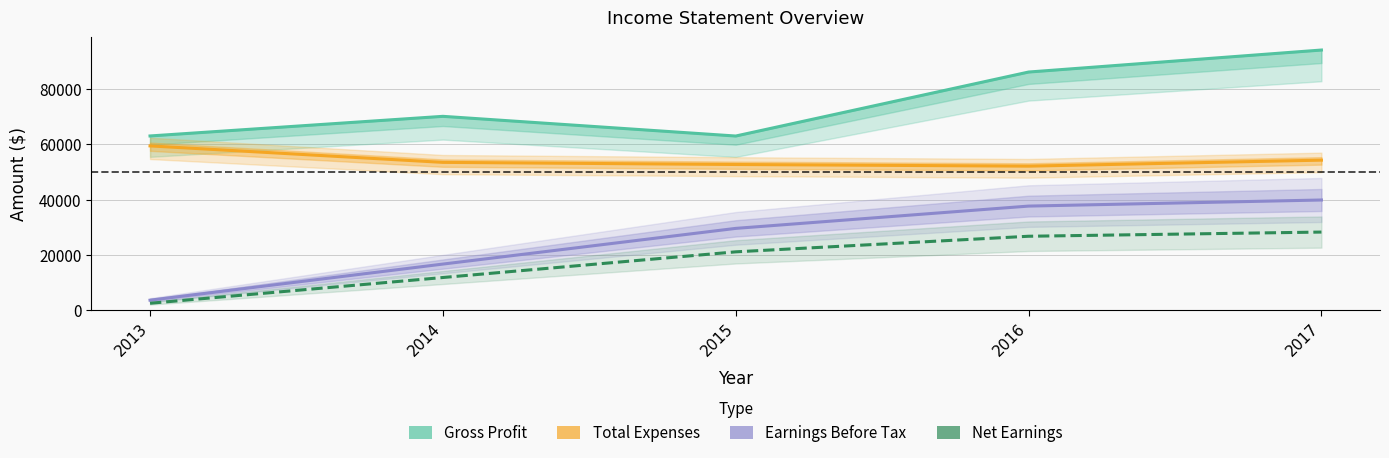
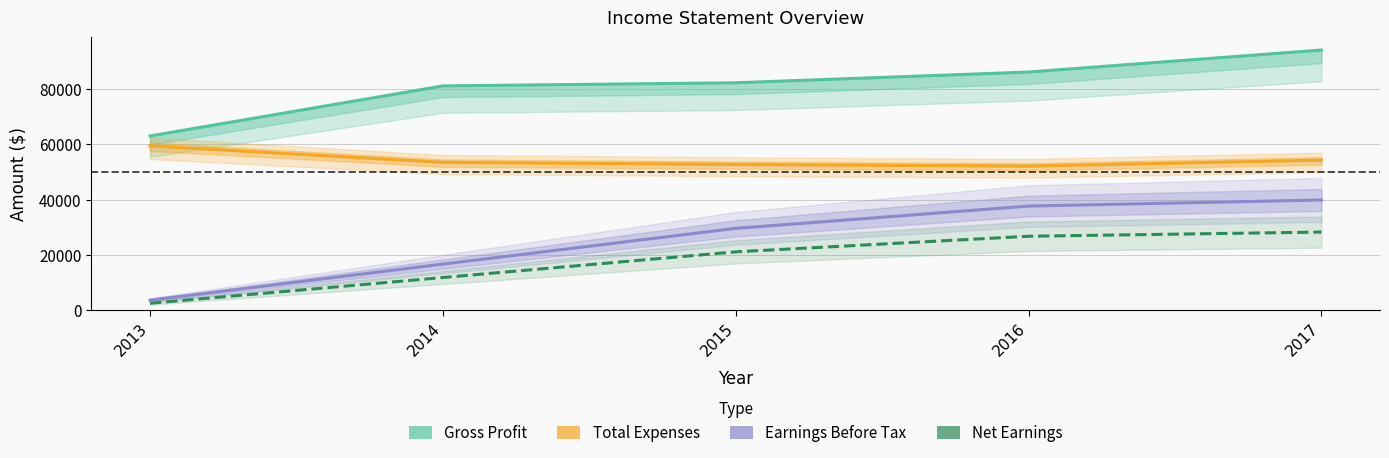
Gross Profit, 2014: 70000 -> 81000
Gross Profit, 2015: 63000 -> 82000
